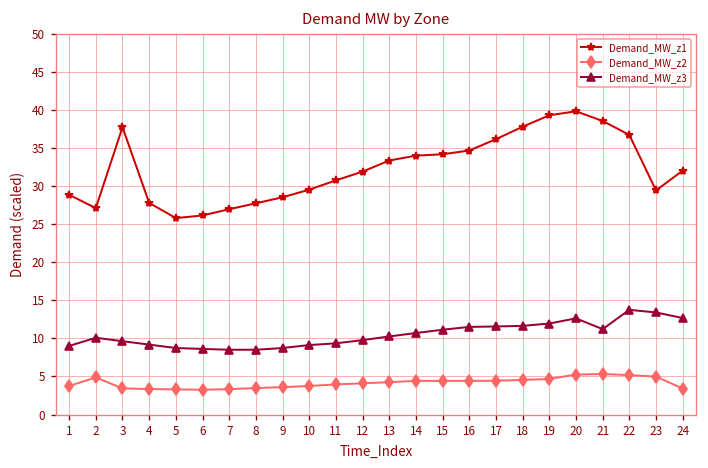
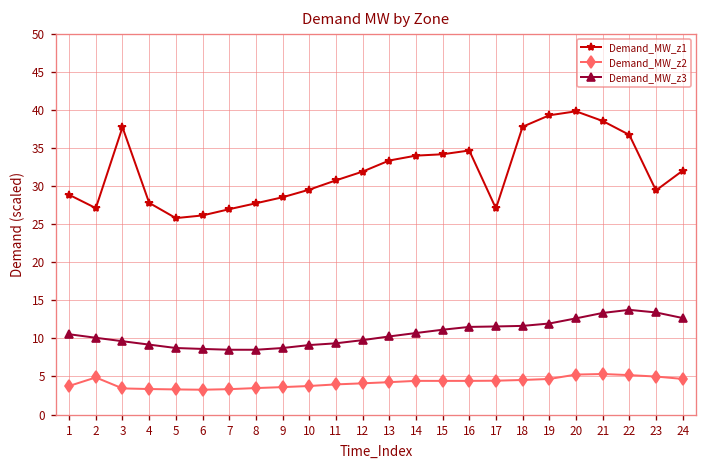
Demand_MW_z3, 1: 9 -> 11
Demand_MW_z1, 17: 36 -> 27
Demand_MW_z3, 21: 11 -> 13
Demand_MW_z2, 24: 3 -> 5
